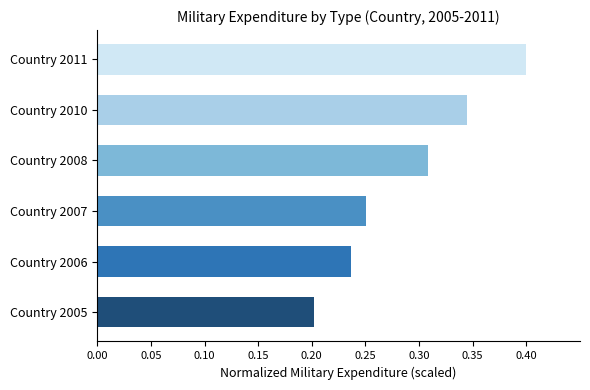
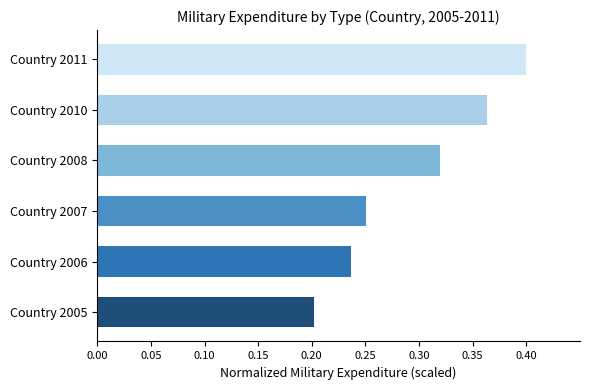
Country 2010: 0.345 -> 0.363
Country 2008: 0.308 -> 0.319
